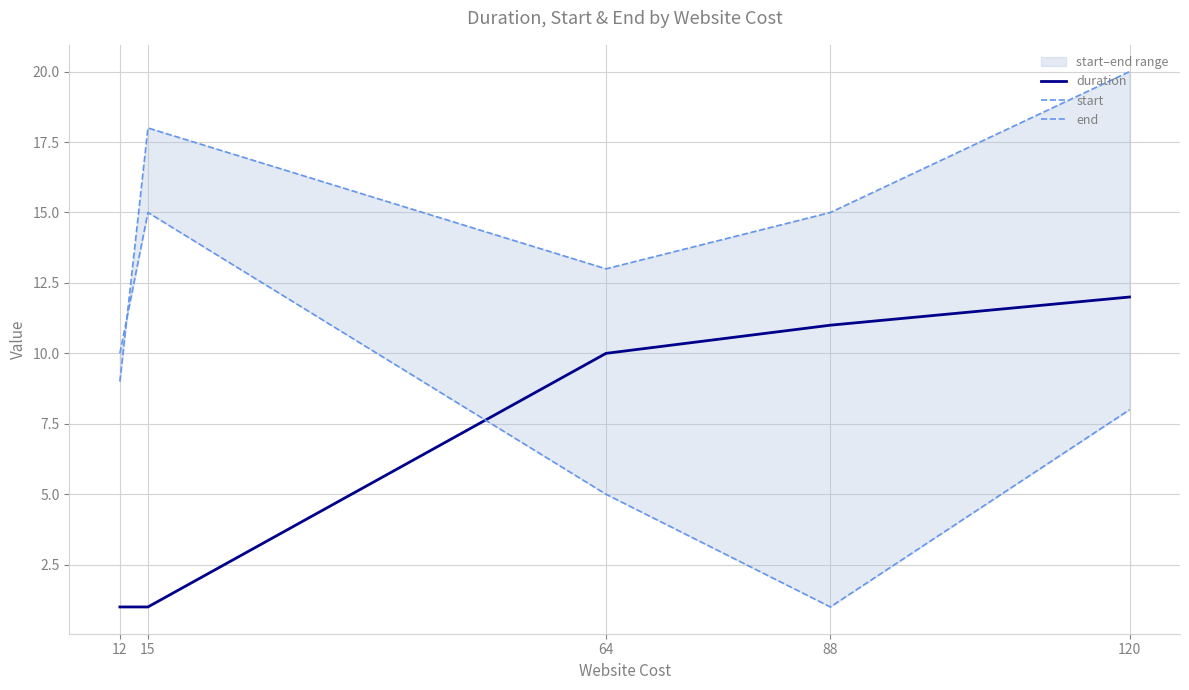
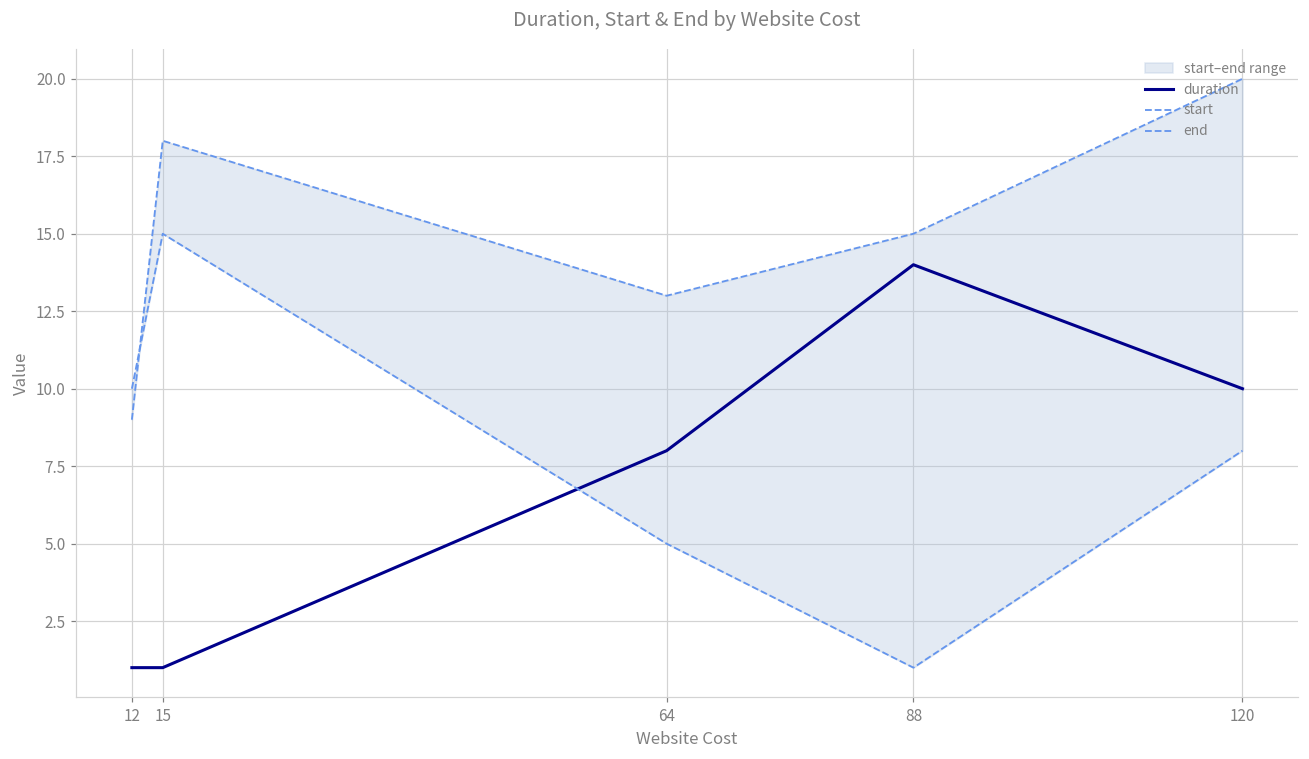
duration, 64: 10 -> 8
duration, 88: 11 -> 14
duration, 120: 12 -> 10
